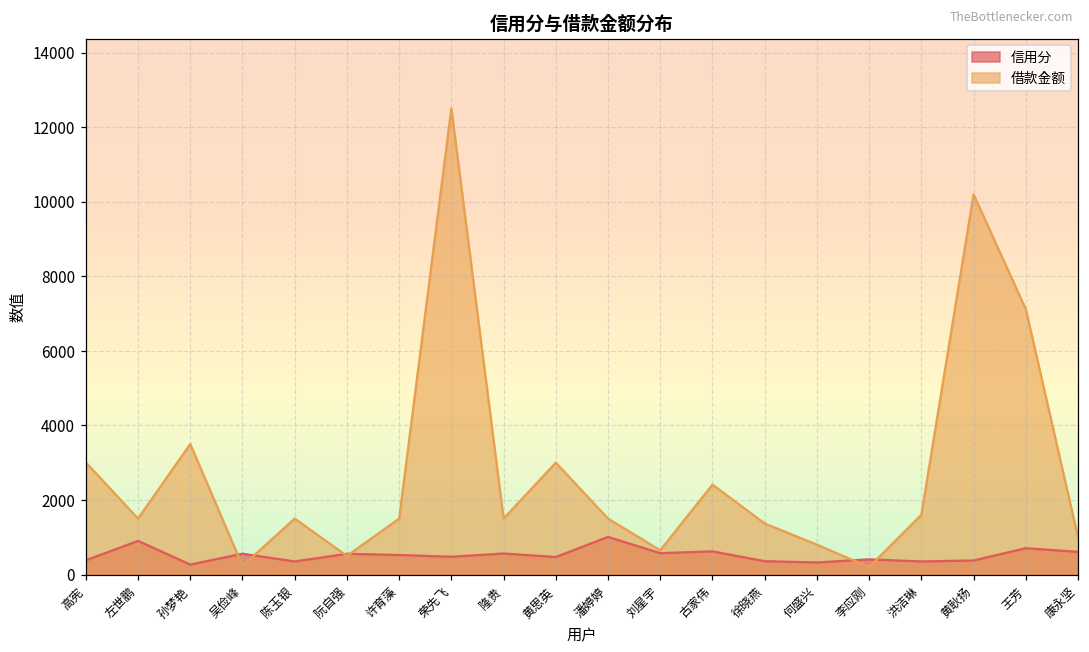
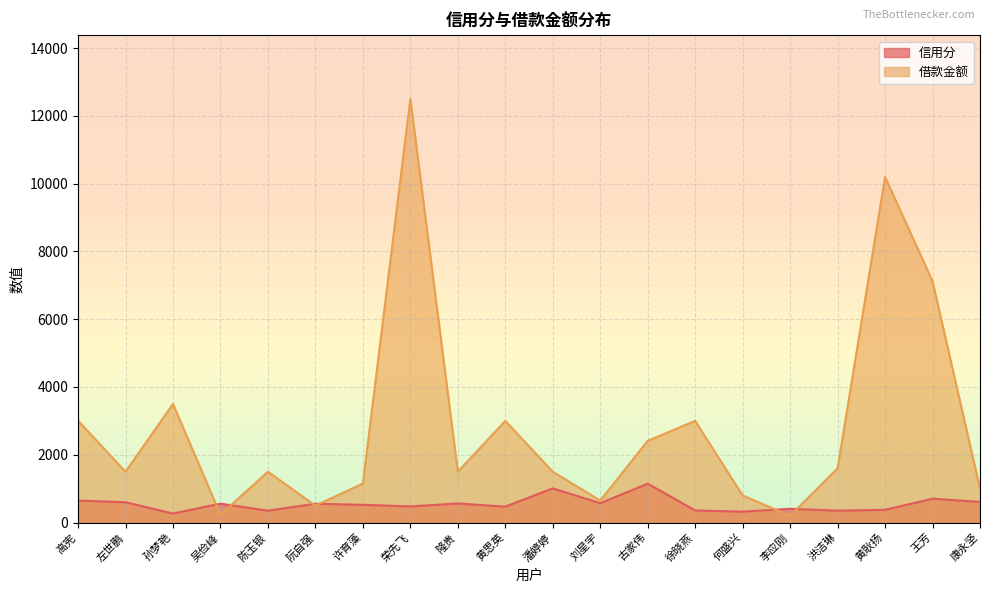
信用分, 高宪: 400 -> 700
信用分, 左世鹏: 900 -> 600
借款金额, 许育藻: 1500 -> 1200
信用分, 古家伟: 600 -> 1100
借款金额, 徐晓燕: 1400 -> 3000
